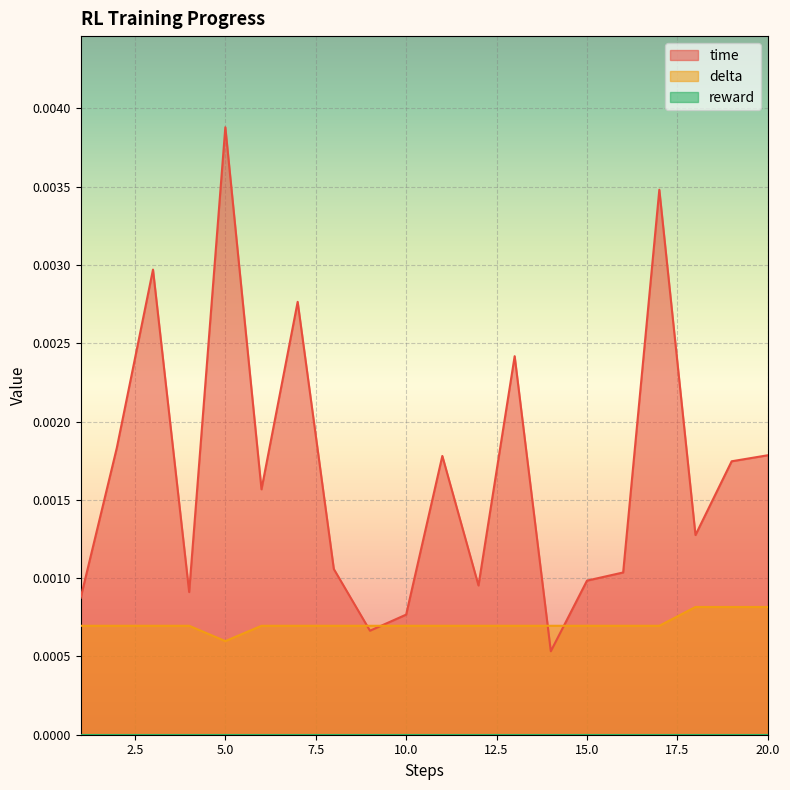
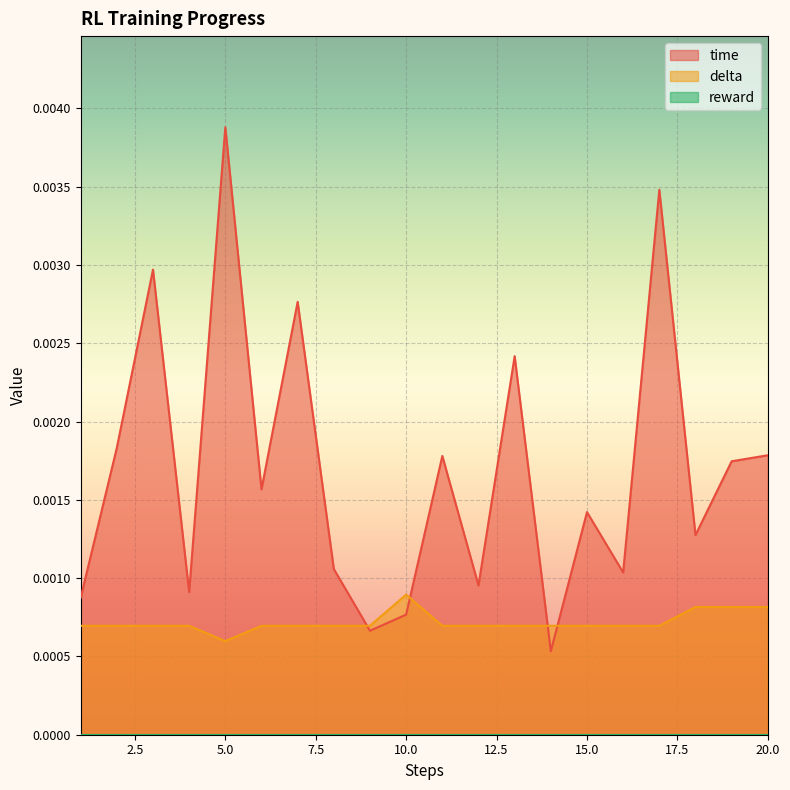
delta, 10.0: 0.00070 -> 0.00089
time, 15.0: 0.00098 -> 0.00142
